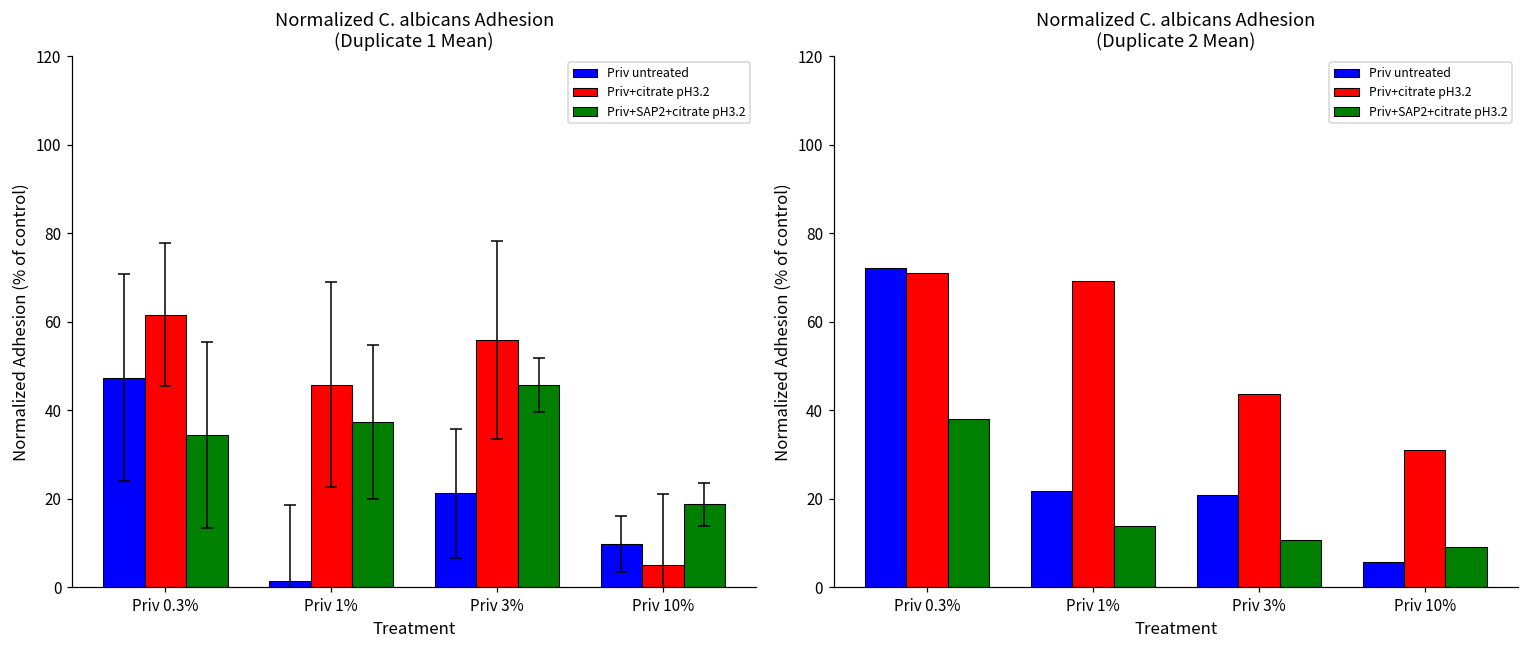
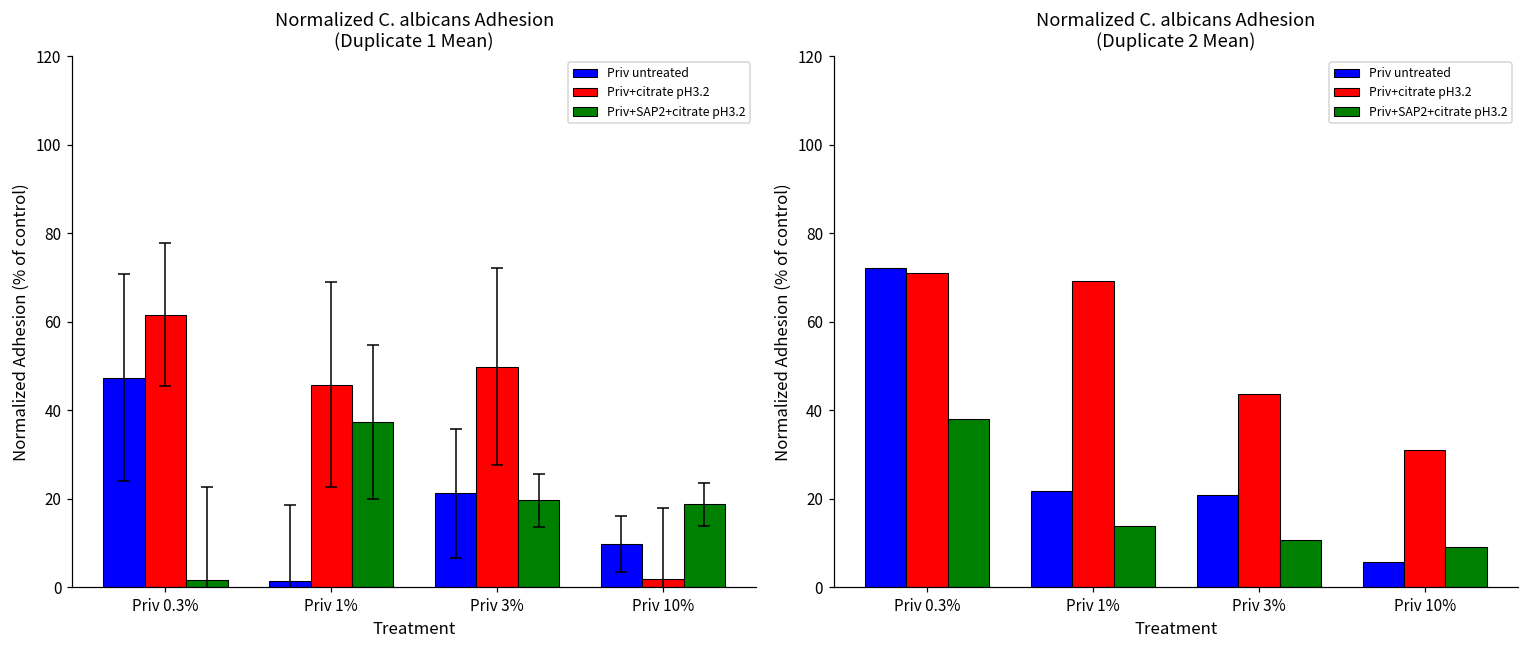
Normalized C. albicans Adhesion (Duplicate 1 Mean), Priv+SAP2+citrate pH3.2, Priv 0.3%: 34 -> 2
Normalized C. albicans Adhesion (Duplicate 1 Mean), Priv+citrate pH3.2, Priv 3%: 56 -> 50
Normalized C. albicans Adhesion (Duplicate 1 Mean), Priv+SAP2+citrate pH3.2, Priv 3%: 46 -> 20
Normalized C. albicans Adhesion (Duplicate 1 Mean), Priv+citrate pH3.2, Priv 10%: 5 -> 2
